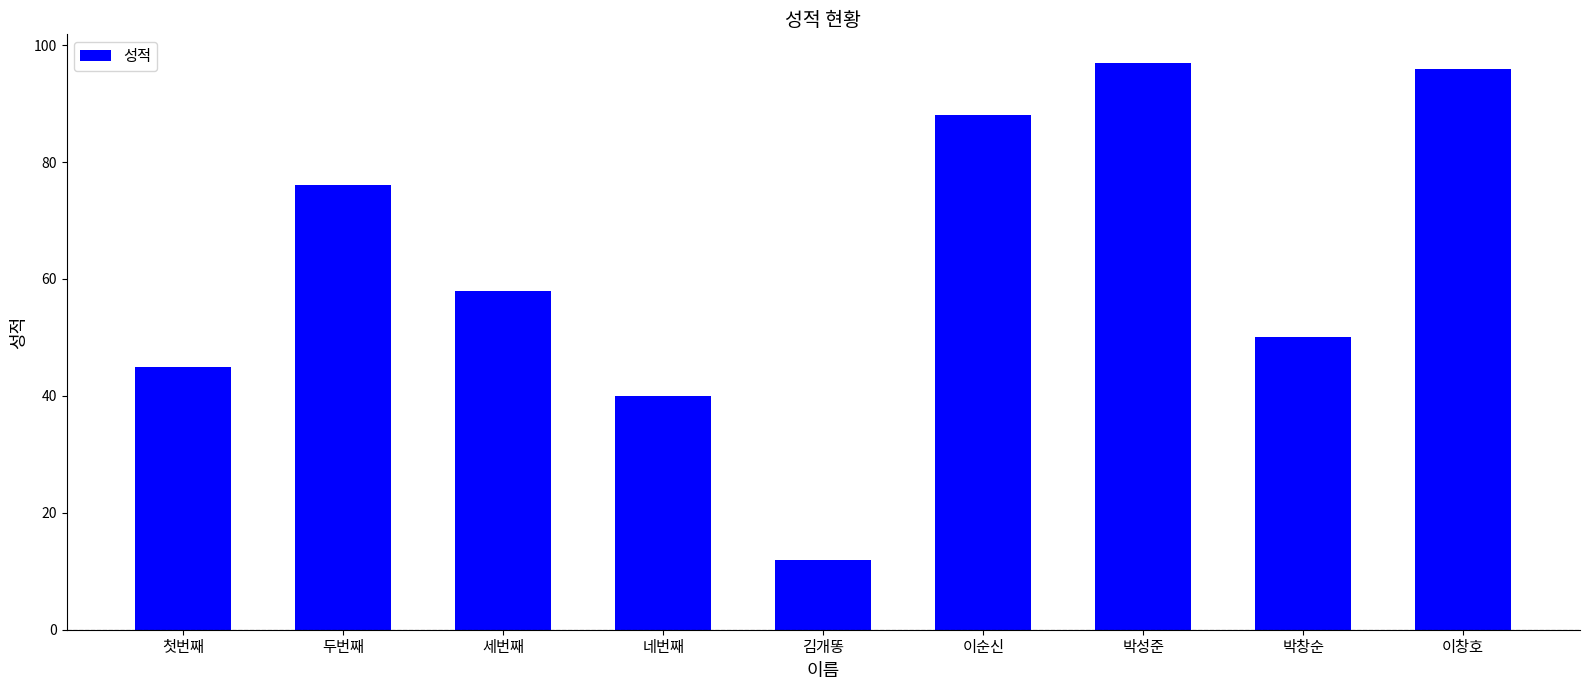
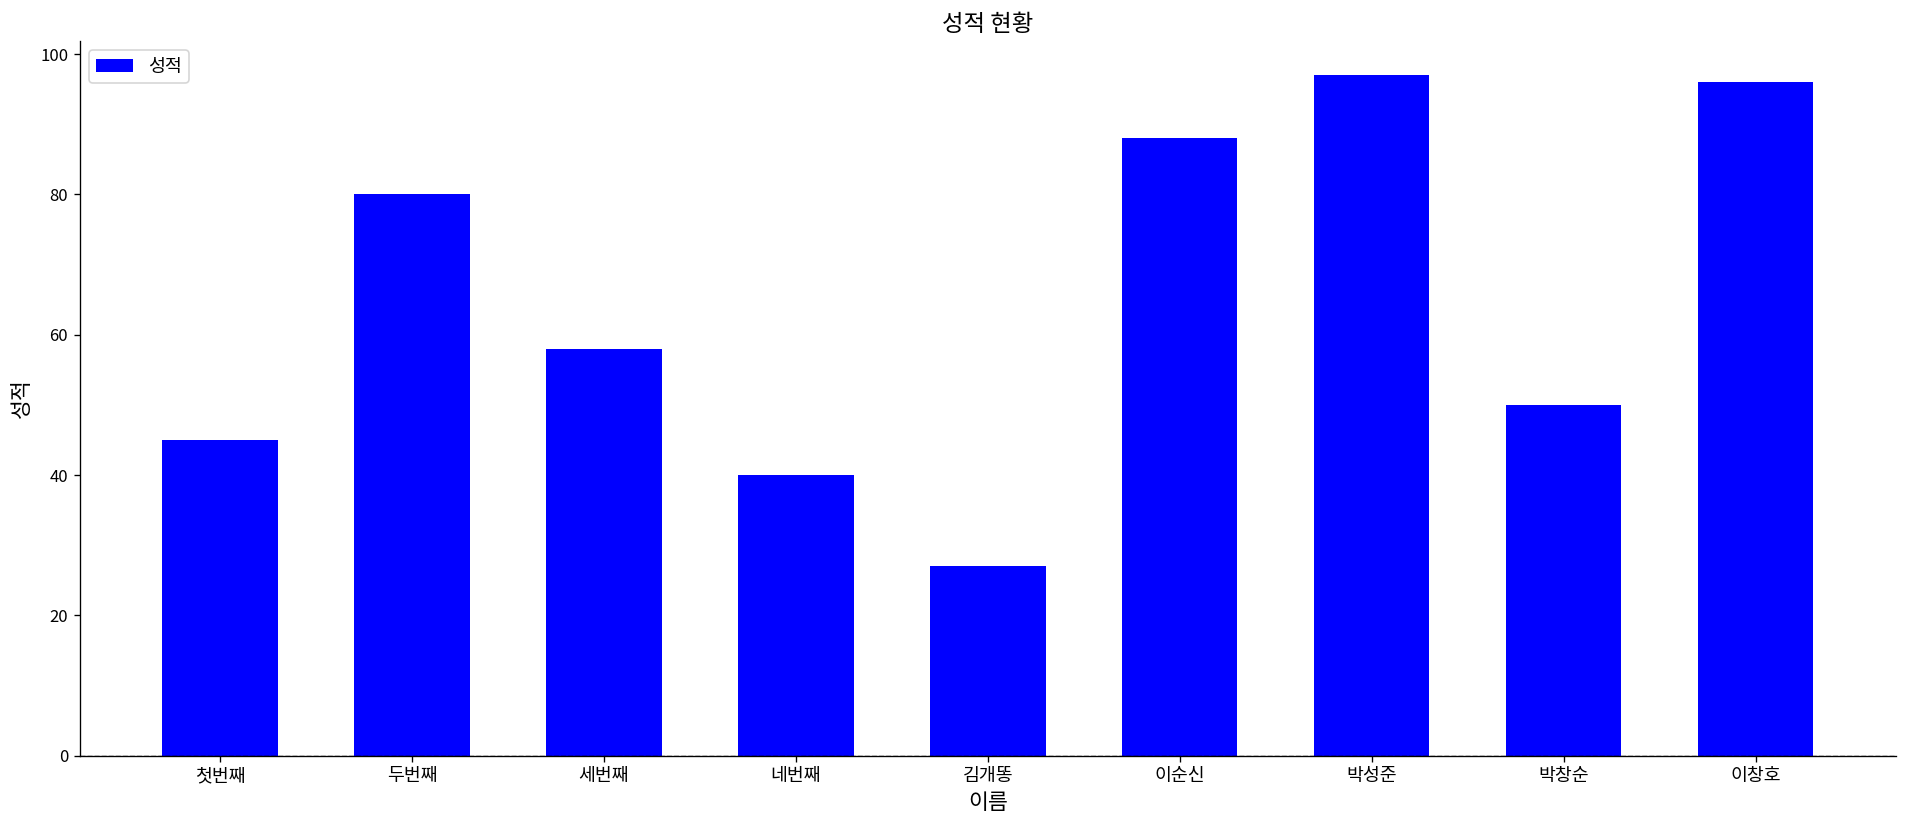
두번째: 76 -> 80
김개똥: 12 -> 27
